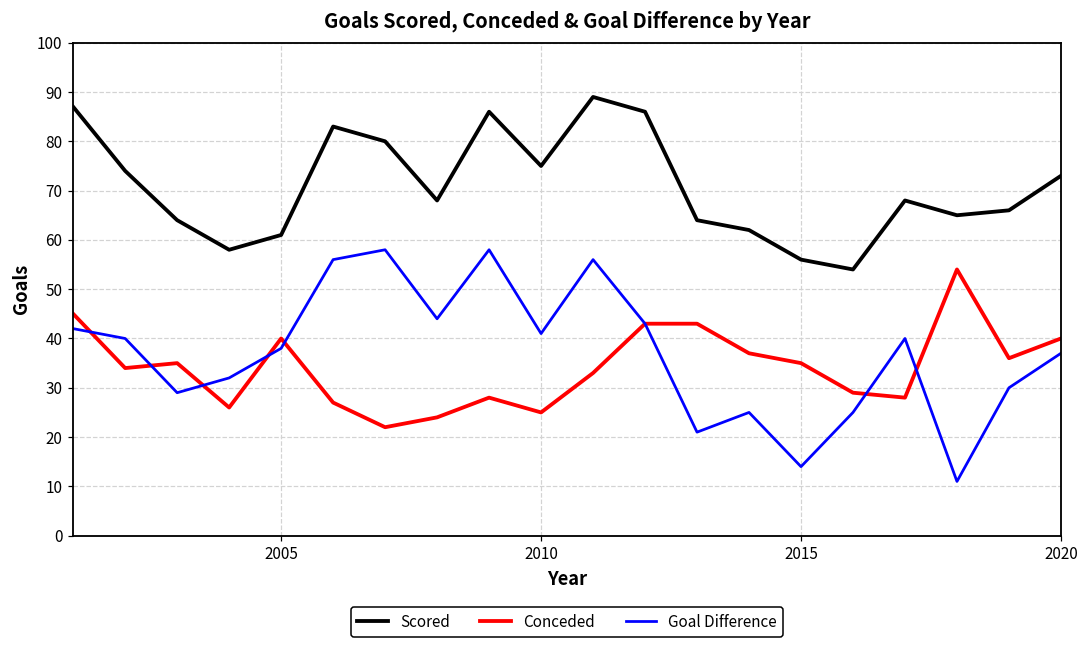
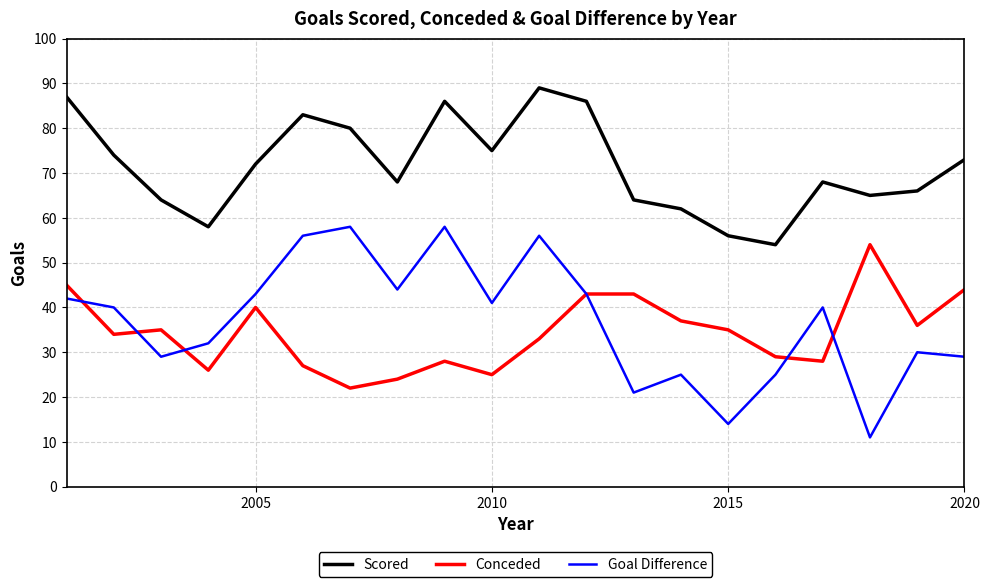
Scored, 2005: 61 -> 72
Goal Difference, 2005: 38 -> 43
Conceded, 2020: 40 -> 44
Goal Difference, 2020: 37 -> 29
